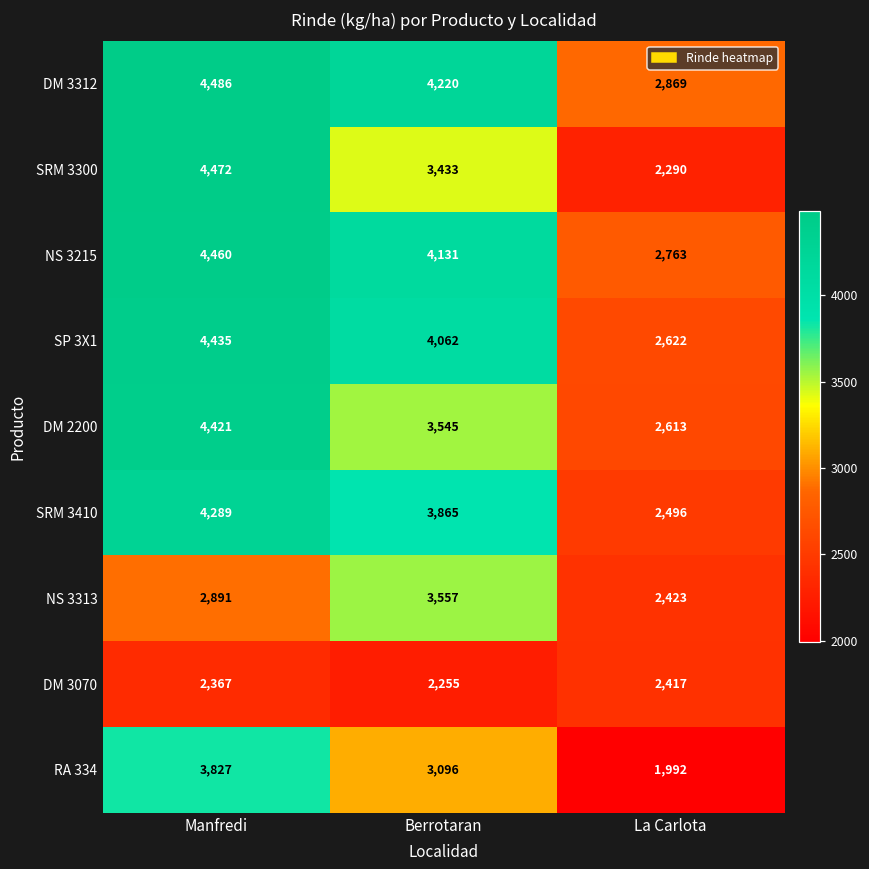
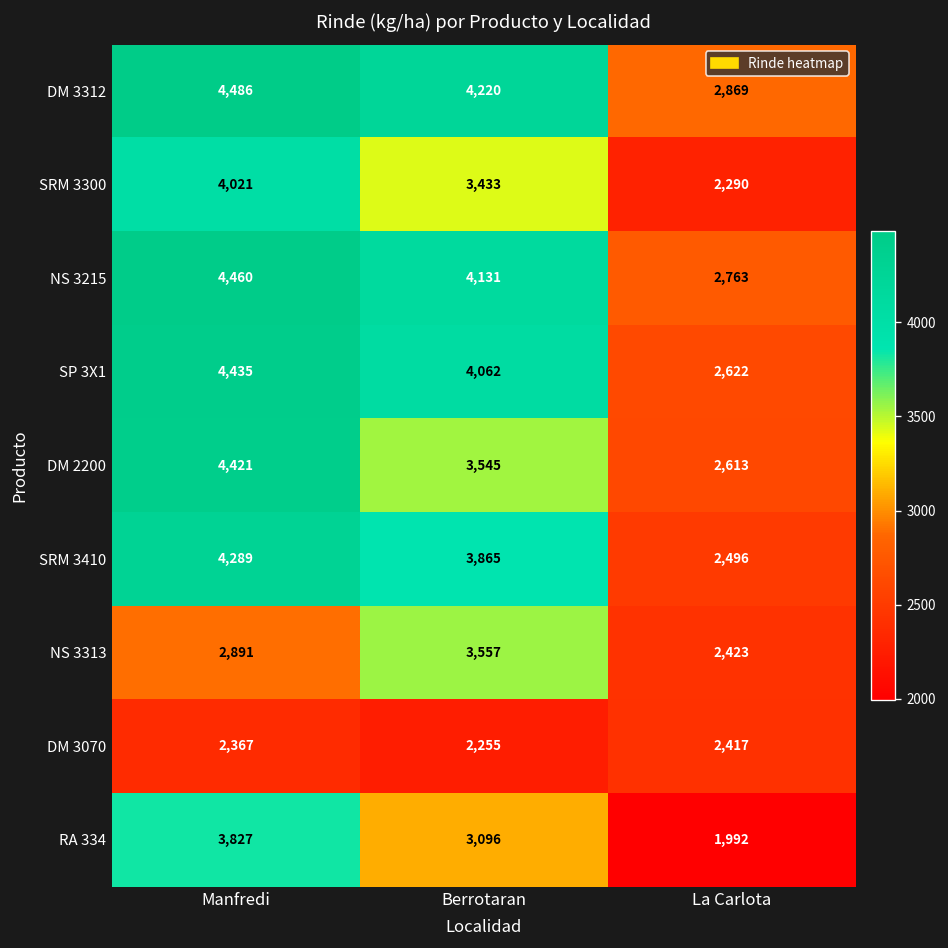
SRM 3300, Manfredi: 4,472 -> 4,021
